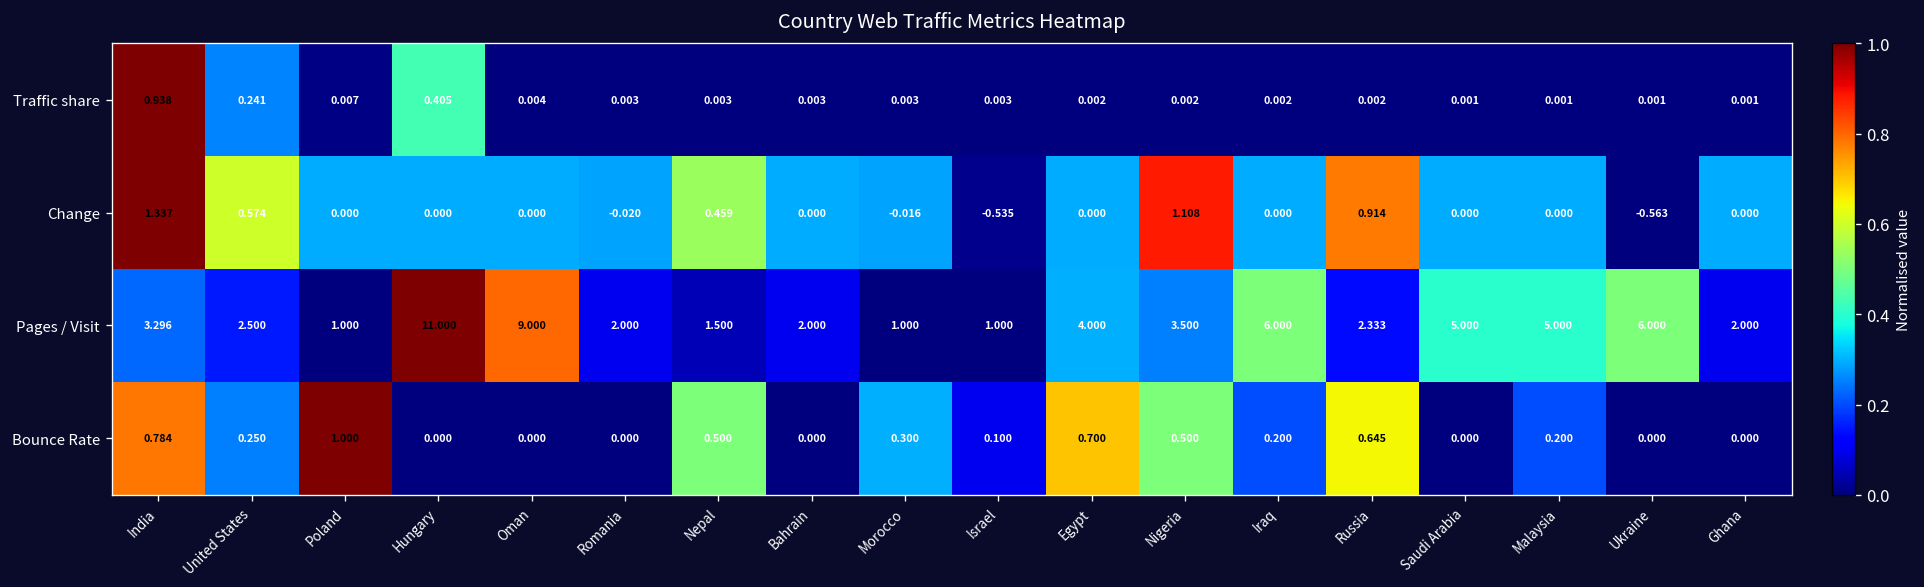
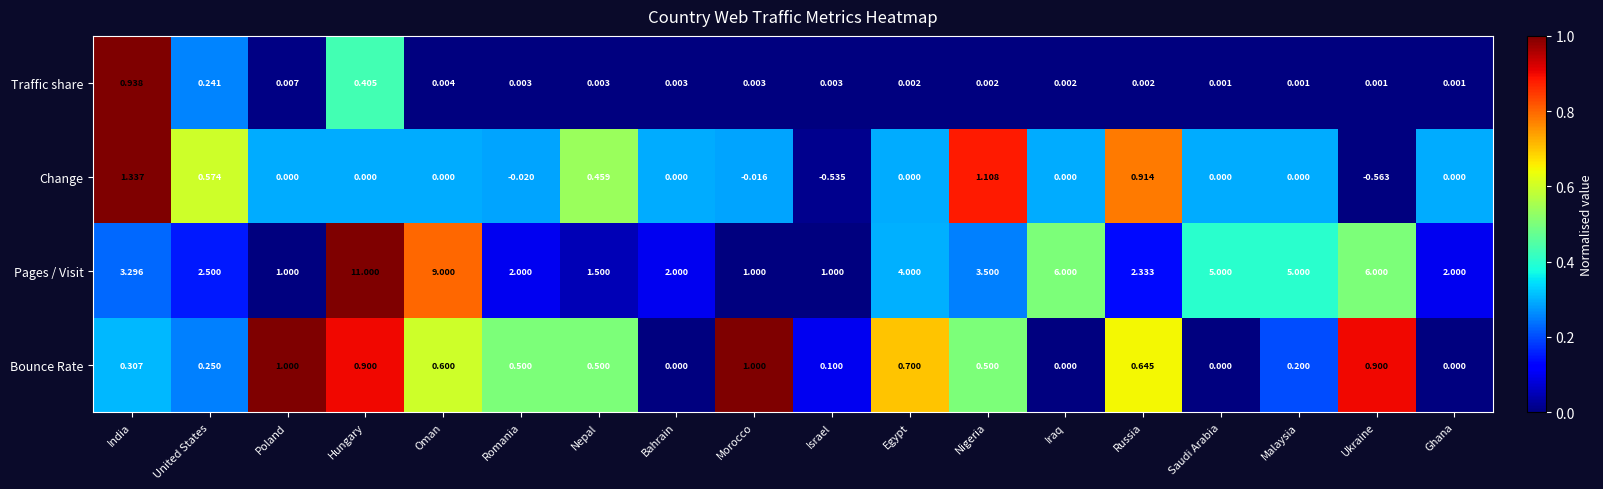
Bounce Rate, India: 0.784 -> 0.307
Bounce Rate, Hungary: 0.000 -> 0.900
Bounce Rate, Oman: 0.000 -> 0.600
Bounce Rate, Romania: 0.000 -> 0.500
Bounce Rate, Morocco: 0.300 -> 1.000
Bounce Rate, Iraq: 0.200 -> 0.000
Bounce Rate, Ukraine: 0.000 -> 0.900
